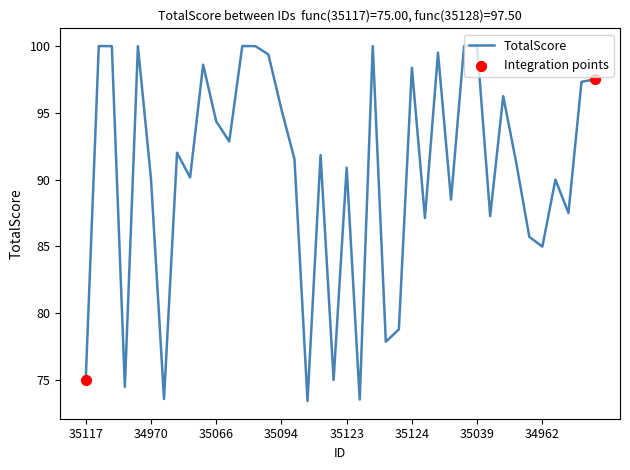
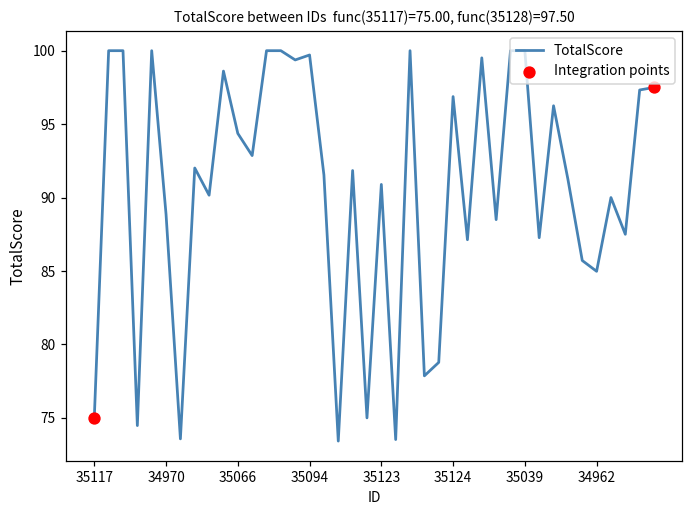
TotalScore, 34970: 90.1 -> 88.9
TotalScore, 35094: 95.3 -> 99.7
TotalScore, 35124: 98.4 -> 96.9
